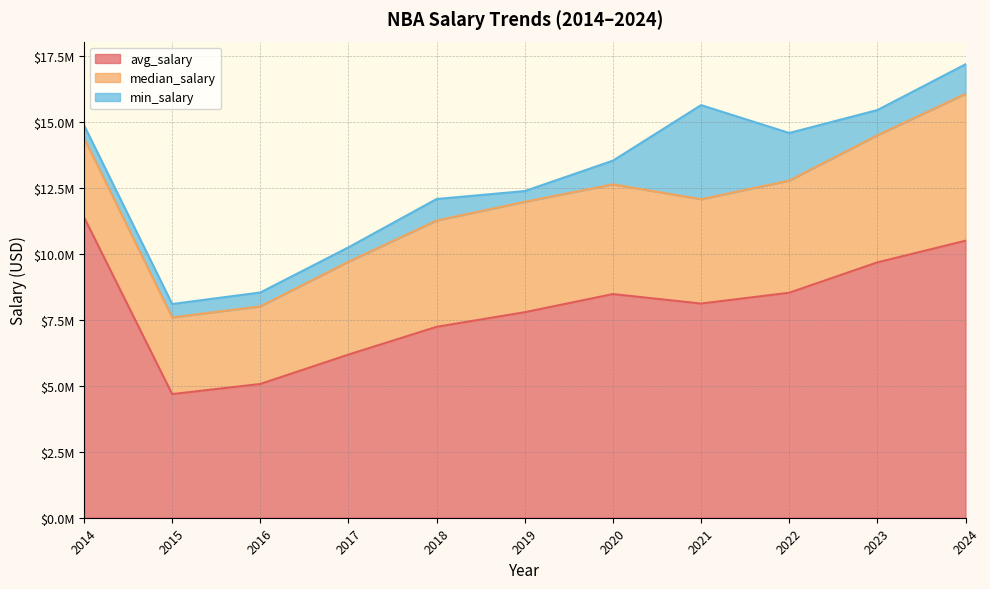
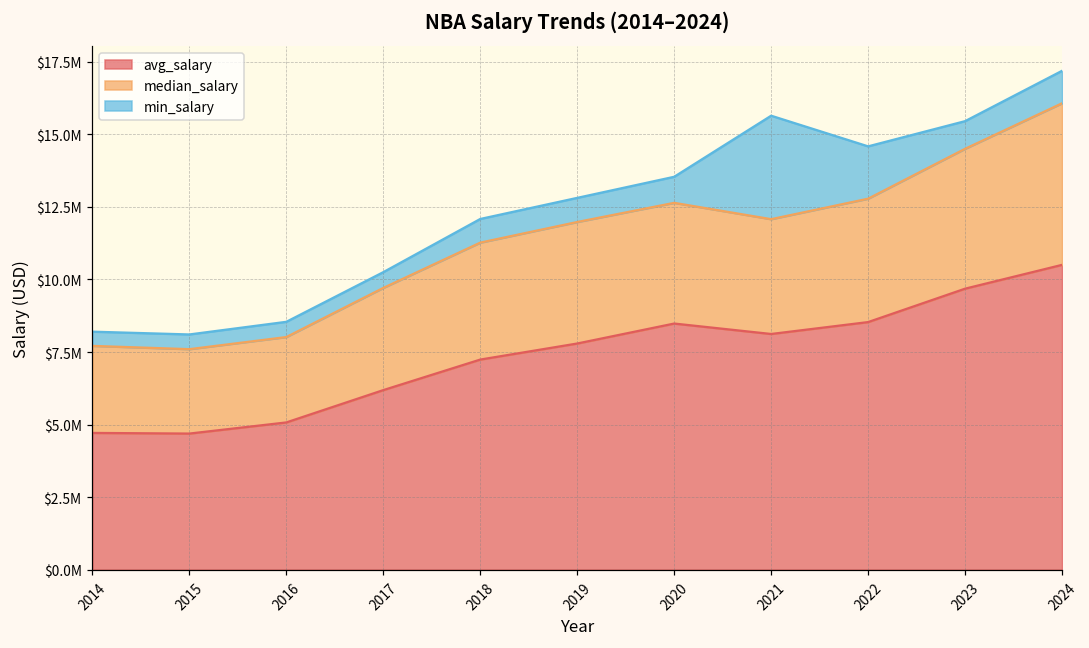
avg_salary, 2014: $11400000 -> $4700000
min_salary, 2019: $400000 -> $800000
